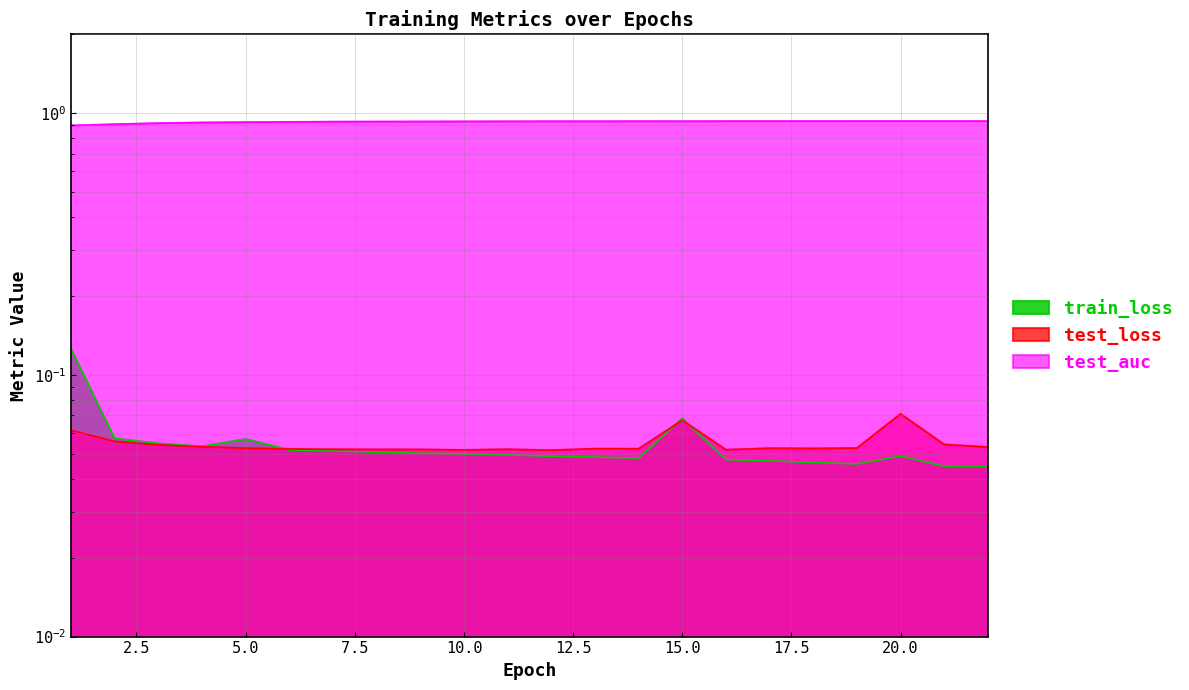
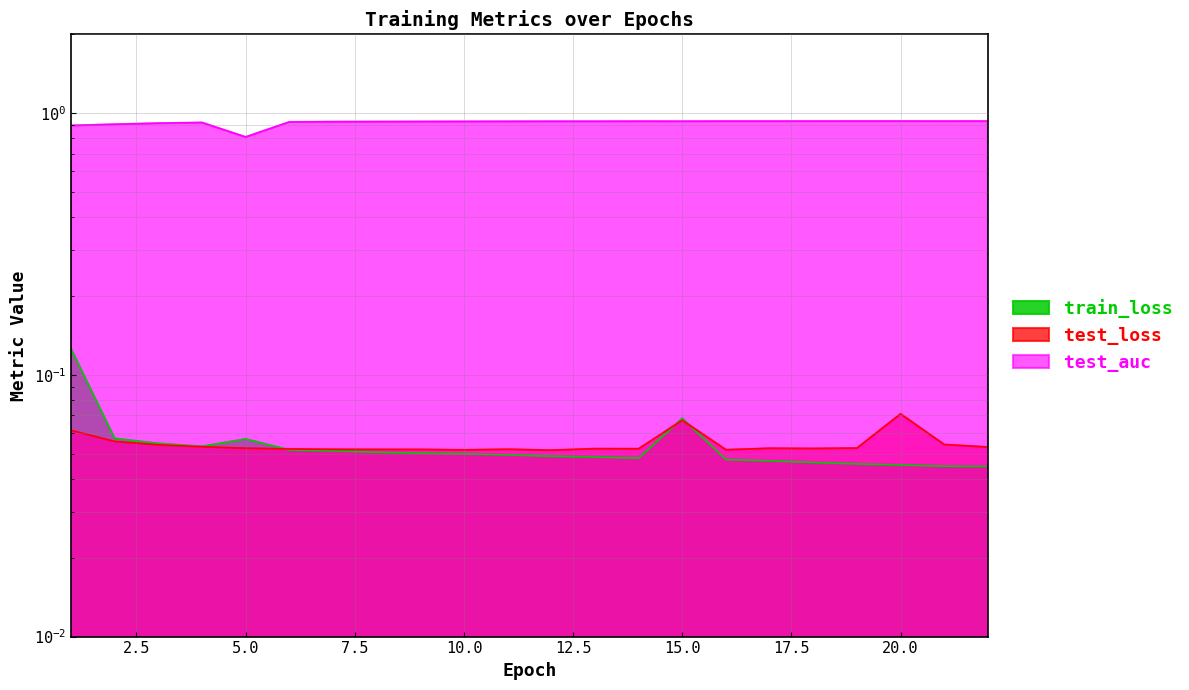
test_auc, 5.0: 0.92 -> 0.81
train_loss, 20.0: 0.049 -> 0.045
